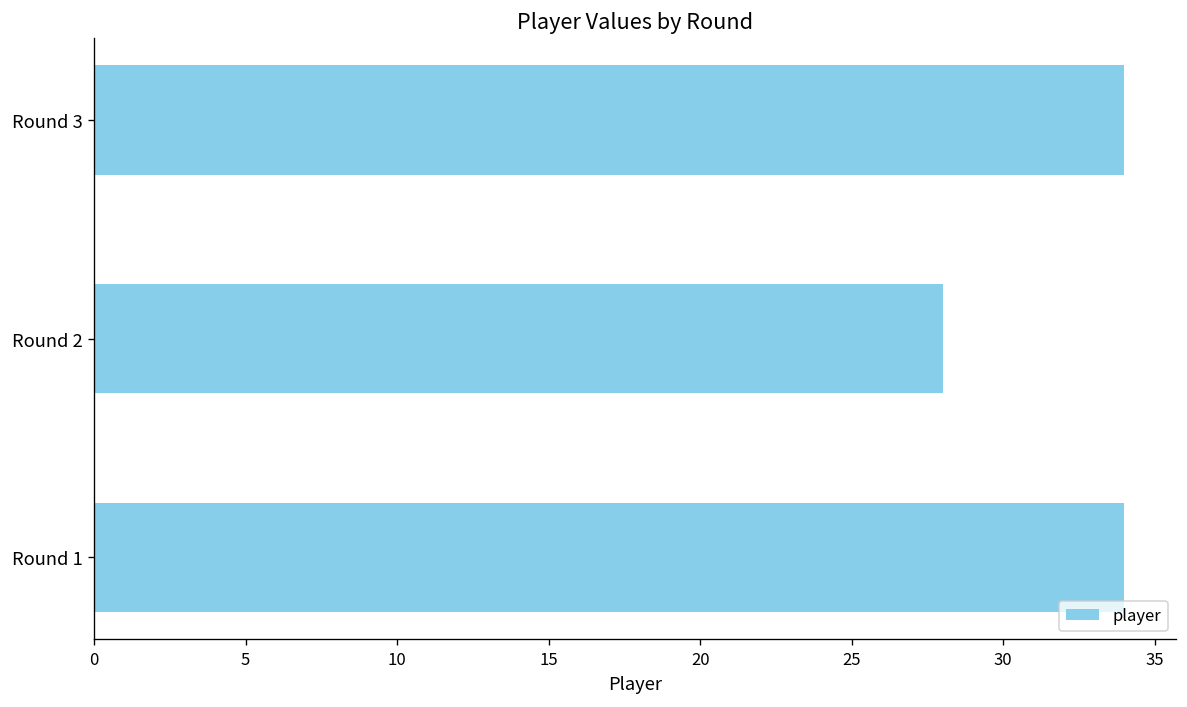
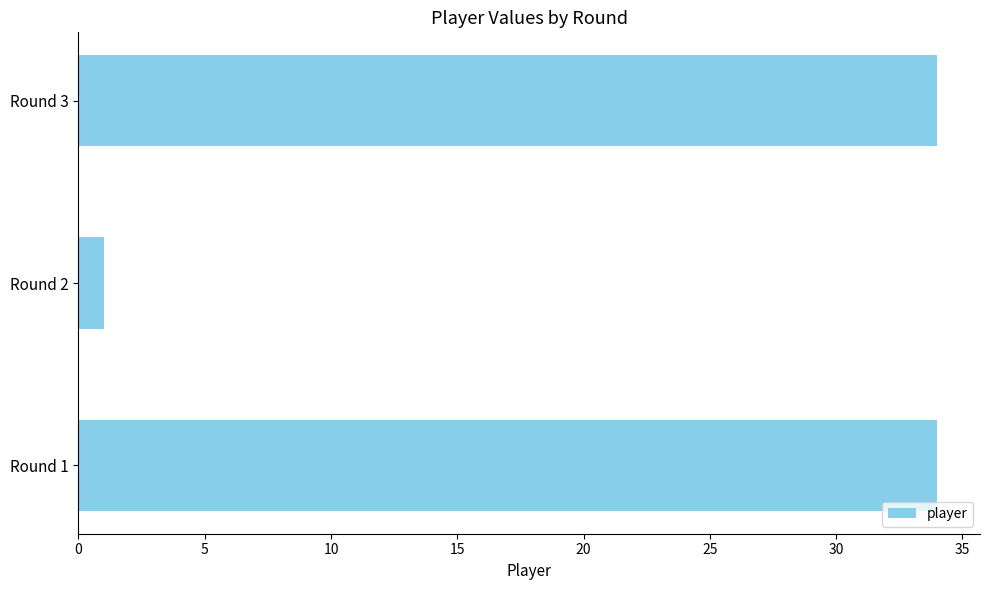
Round 2: 28 -> 1
